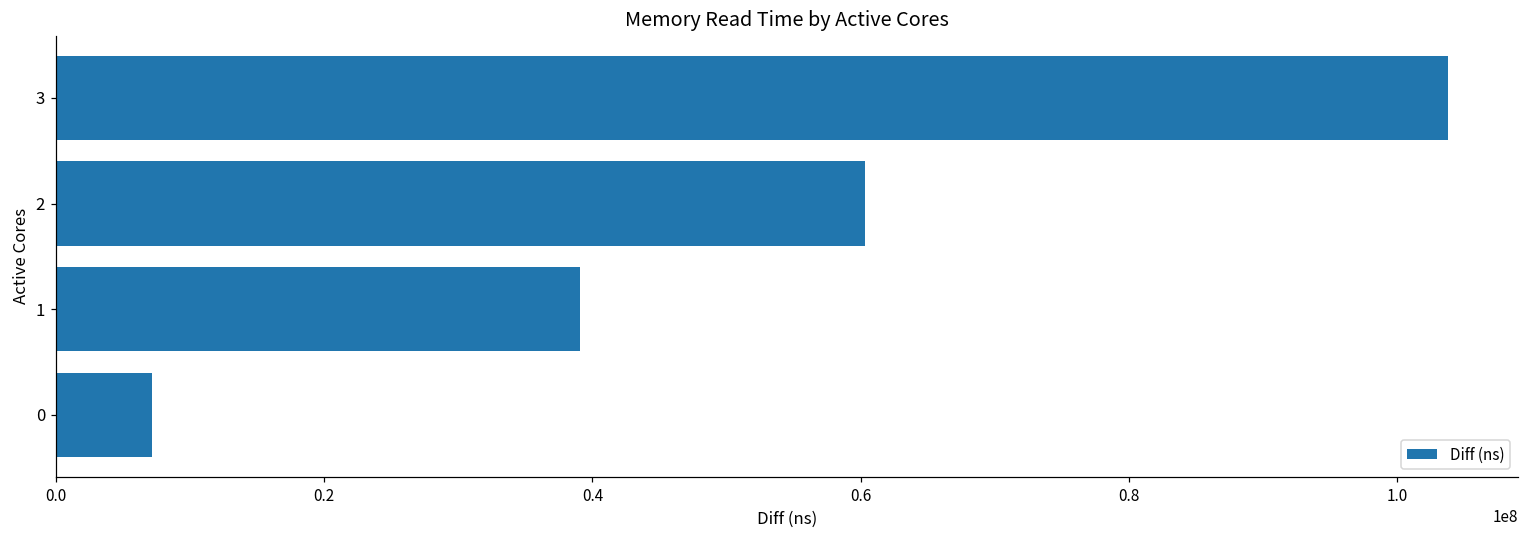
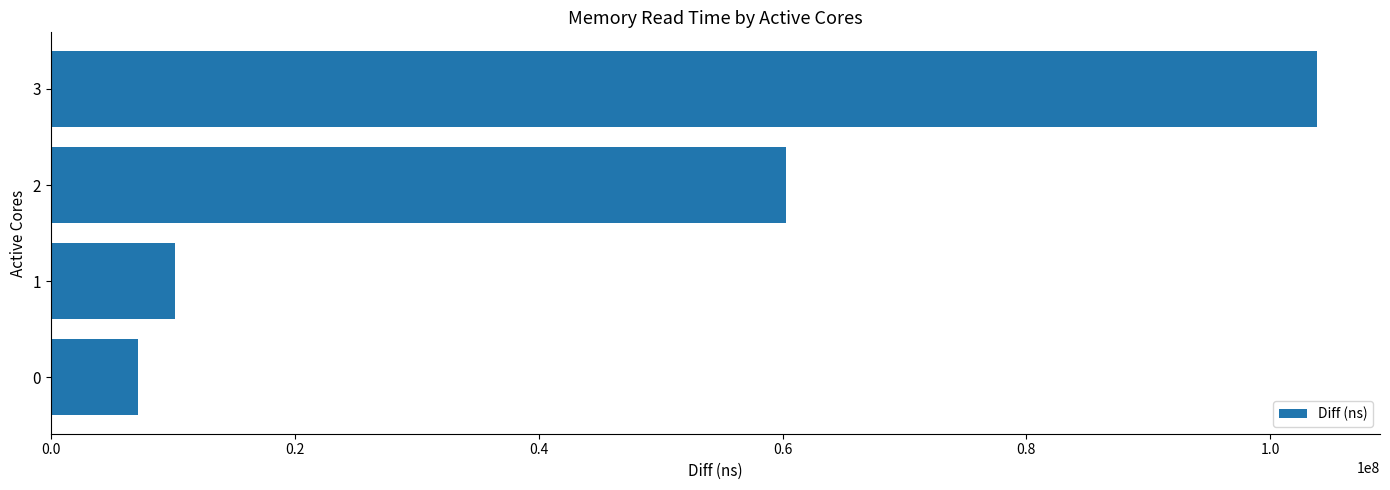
1: 39100000 -> 10200000
